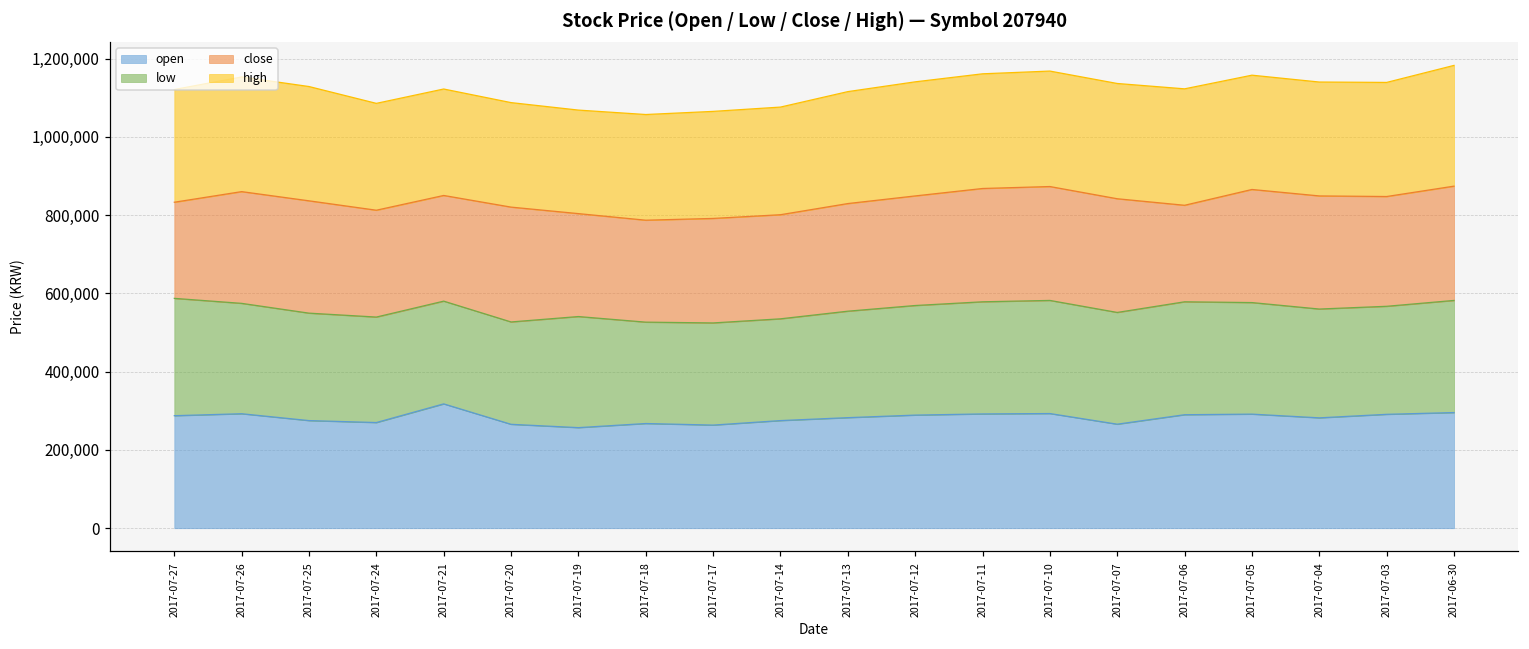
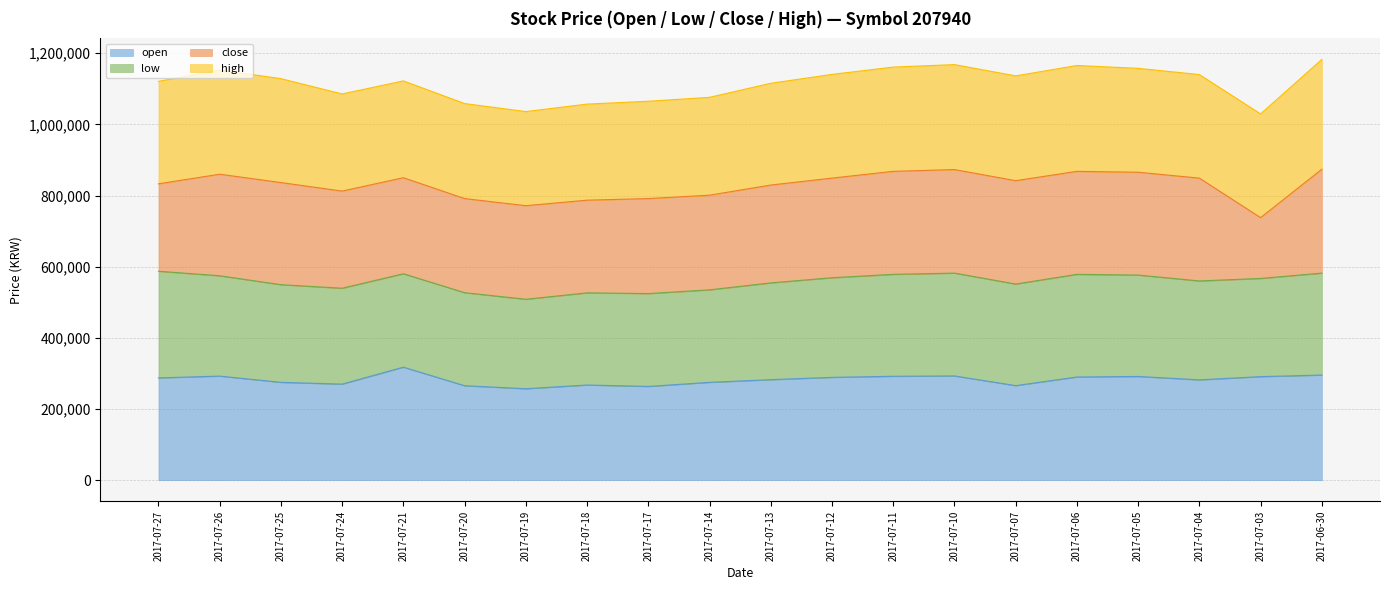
close, 2017-07-20: 290,000 -> 260,000
low, 2017-07-19: 280,000 -> 250,000
close, 2017-07-06: 250,000 -> 290,000
close, 2017-07-03: 280,000 -> 170,000
